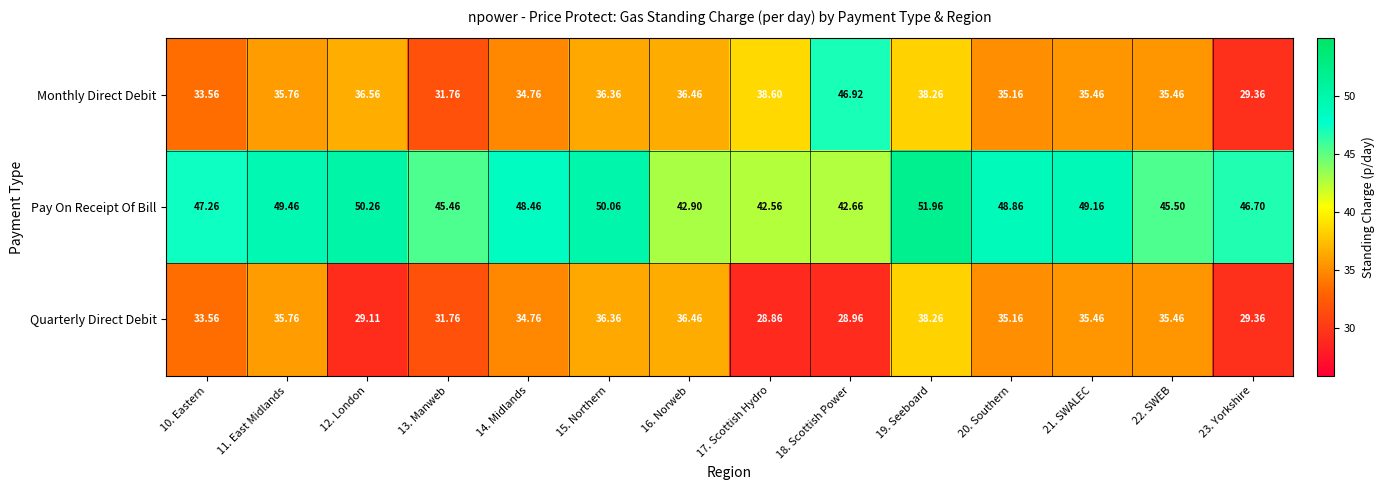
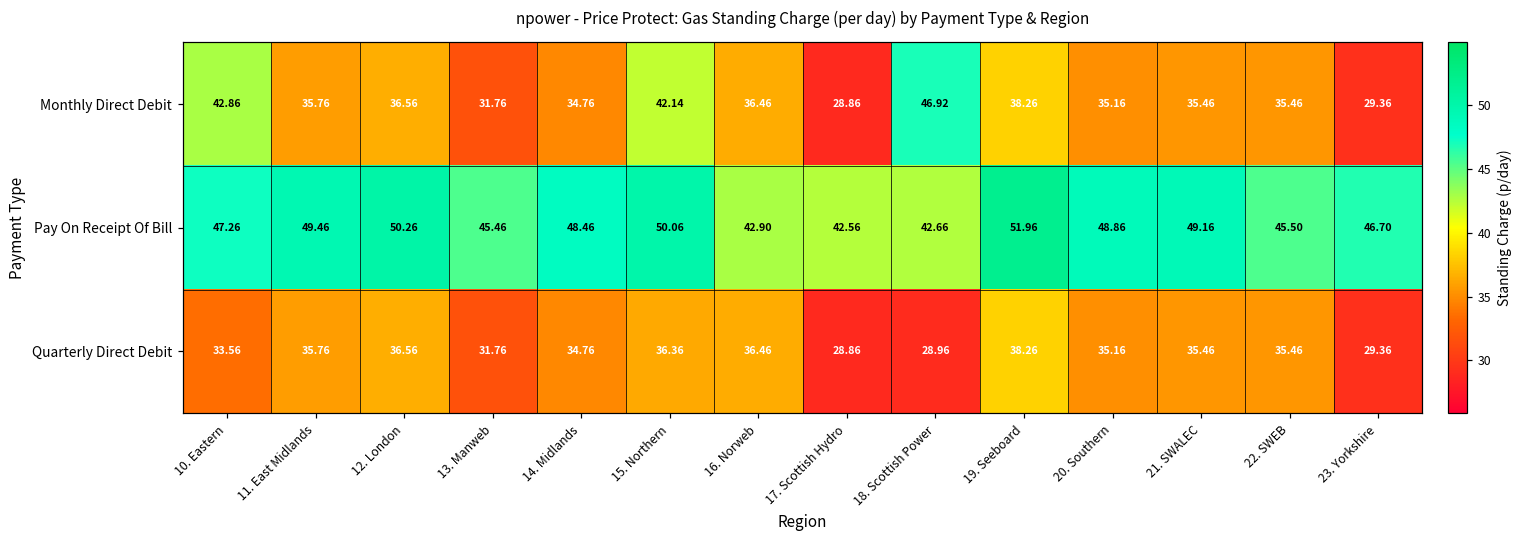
Monthly Direct Debit, 10. Eastern: 33.56 -> 42.86
Monthly Direct Debit, 15. Northern: 36.36 -> 42.14
Monthly Direct Debit, 17. Scottish Hydro: 38.60 -> 28.86
Quarterly Direct Debit, 12. London: 29.11 -> 36.56
